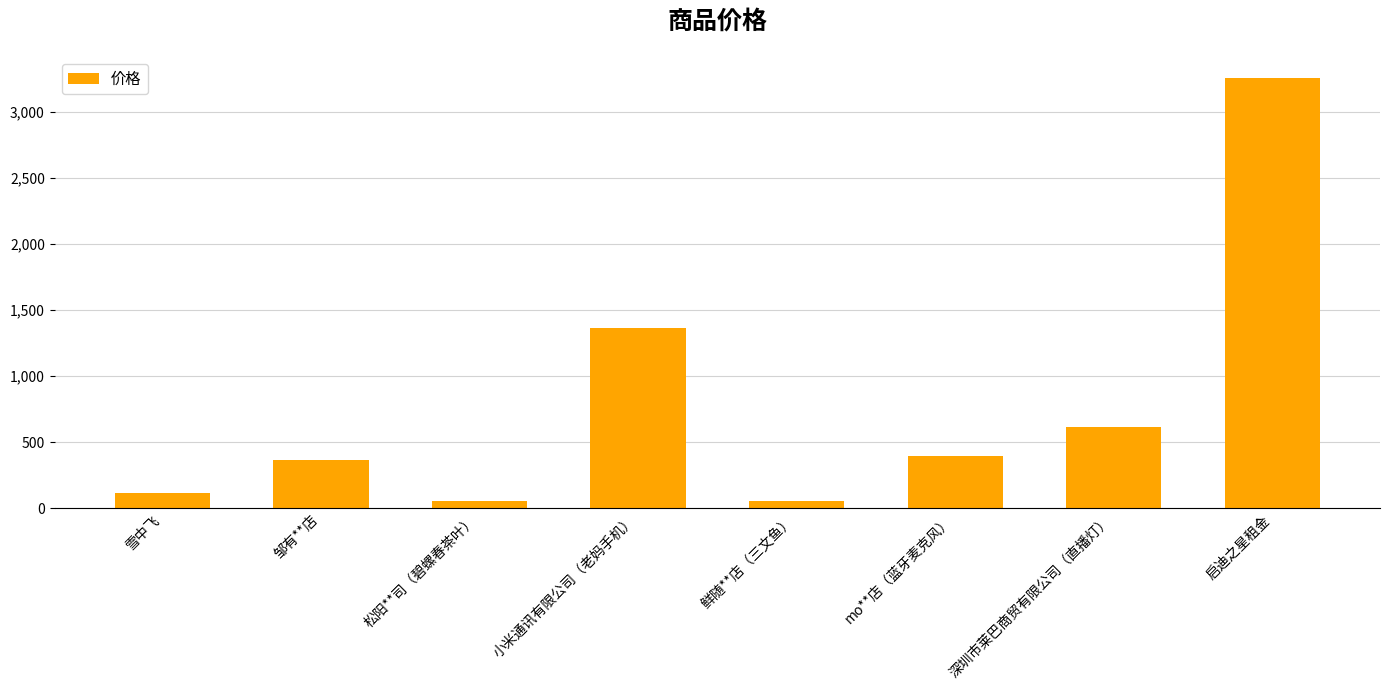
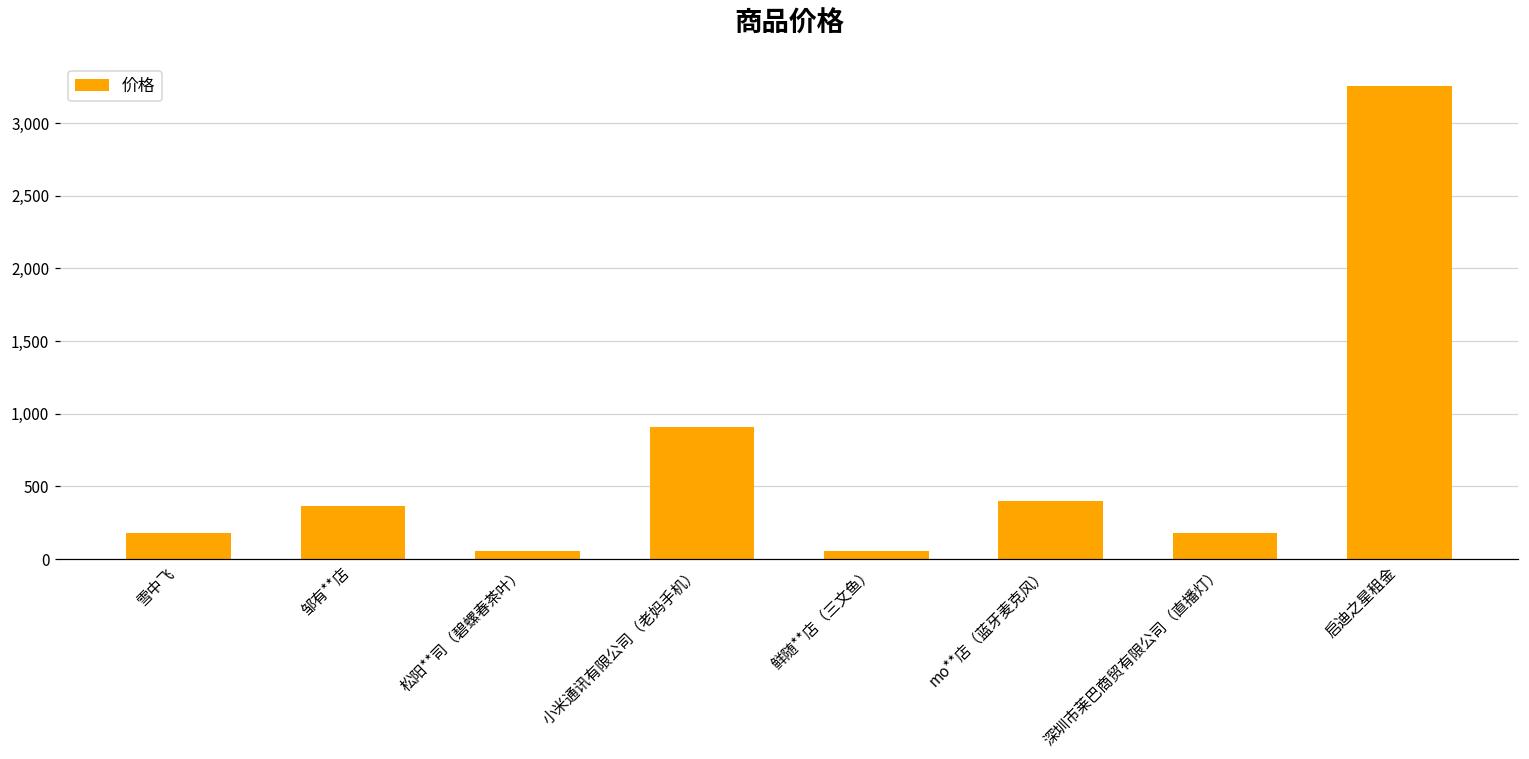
雪中飞: 120 -> 180
小米通讯有限公司（老妈手机）: 1,360 -> 910
深圳市莱巴商贸有限公司（直播灯）: 610 -> 180
